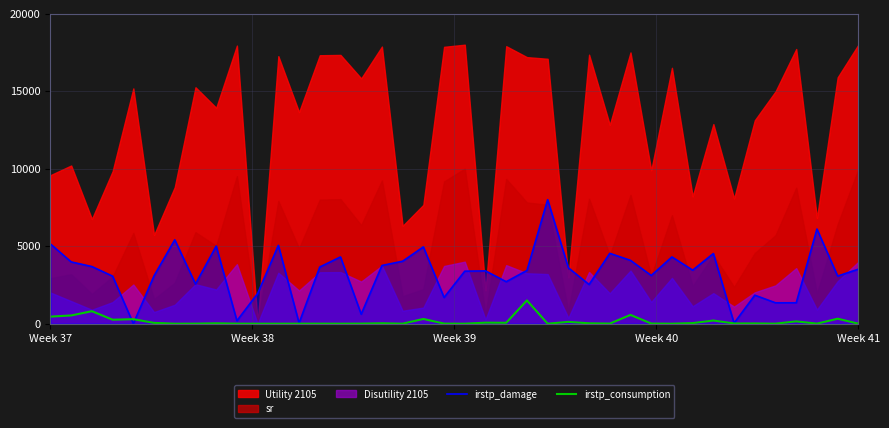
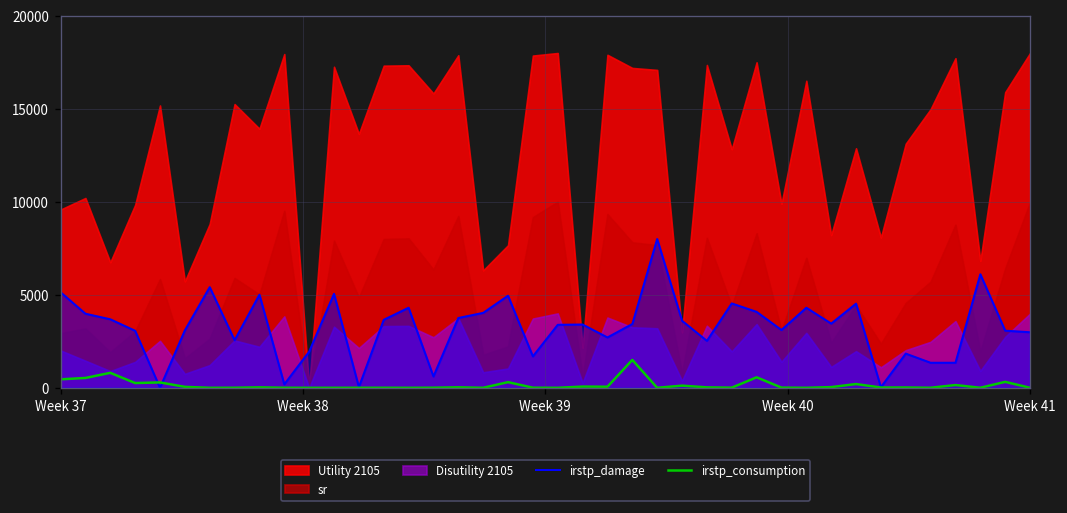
irstp_damage, Week 41: 3500 -> 3000
